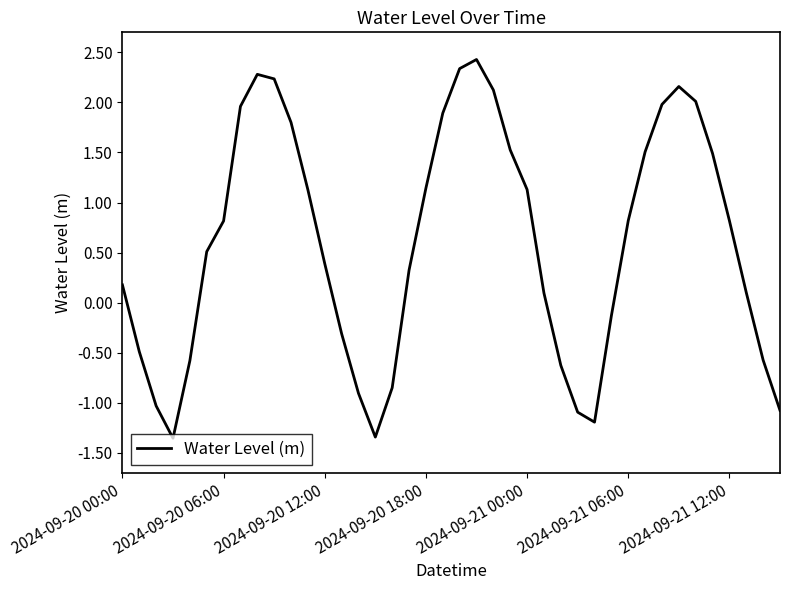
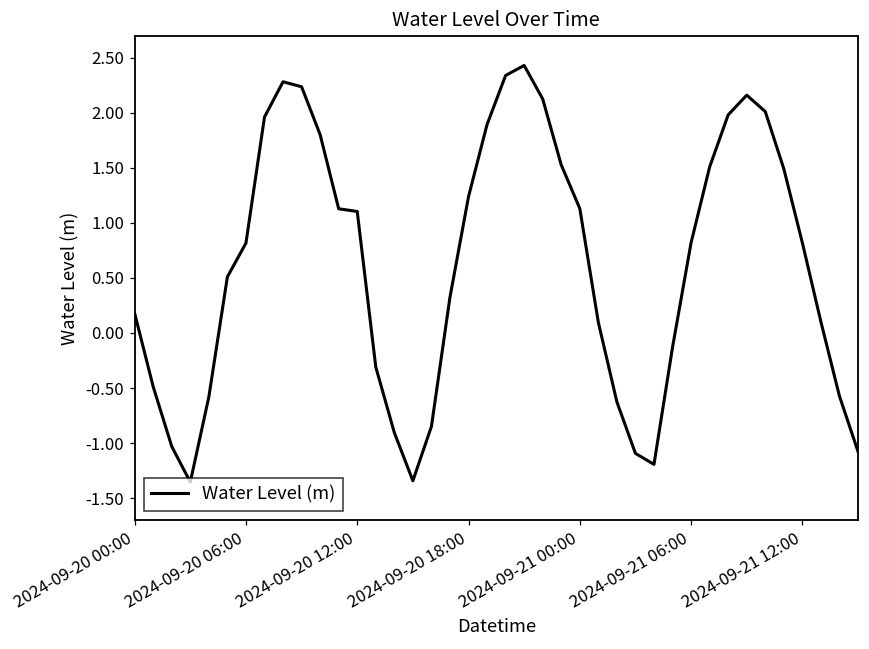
2024-09-20 12:00: 0.39 -> 1.10
2024-09-20 18:00: 1.14 -> 1.24
